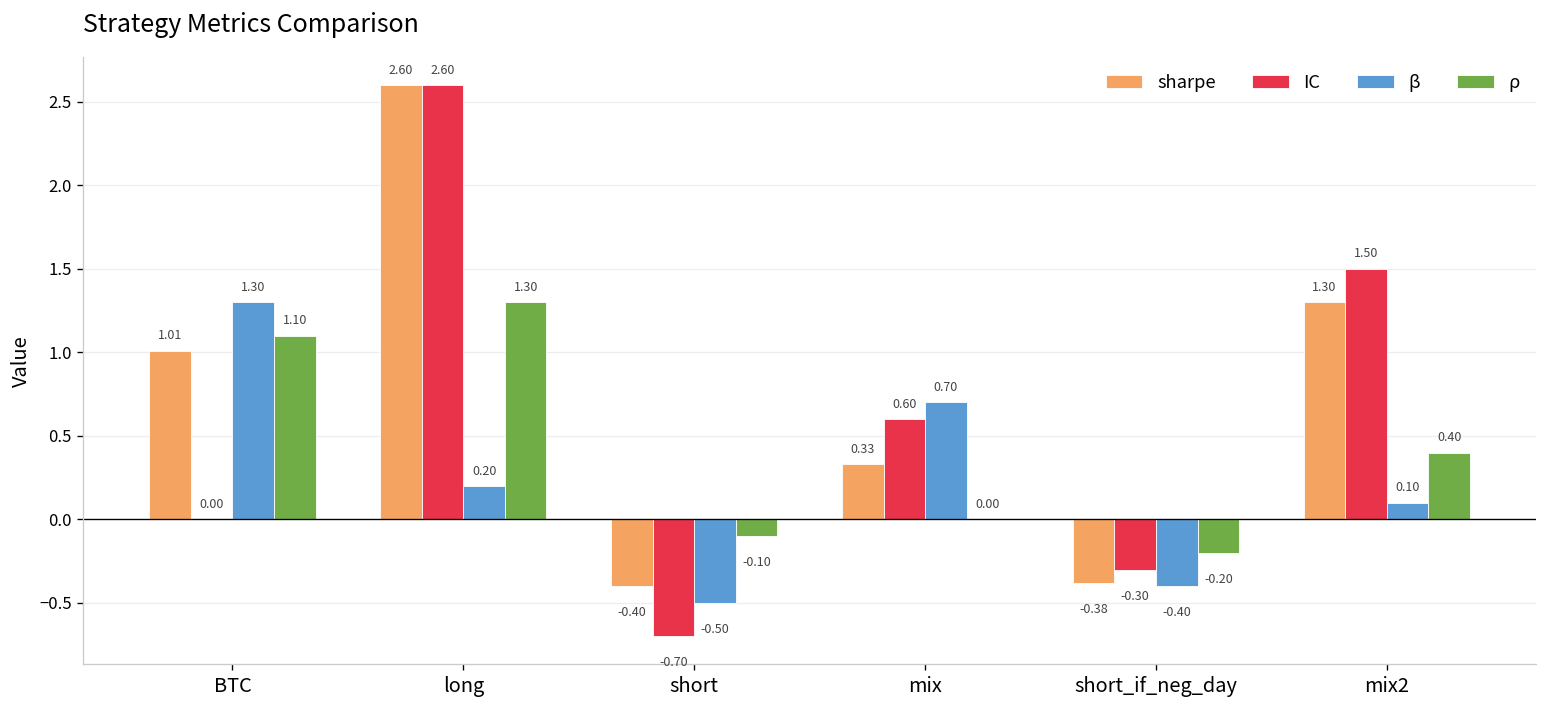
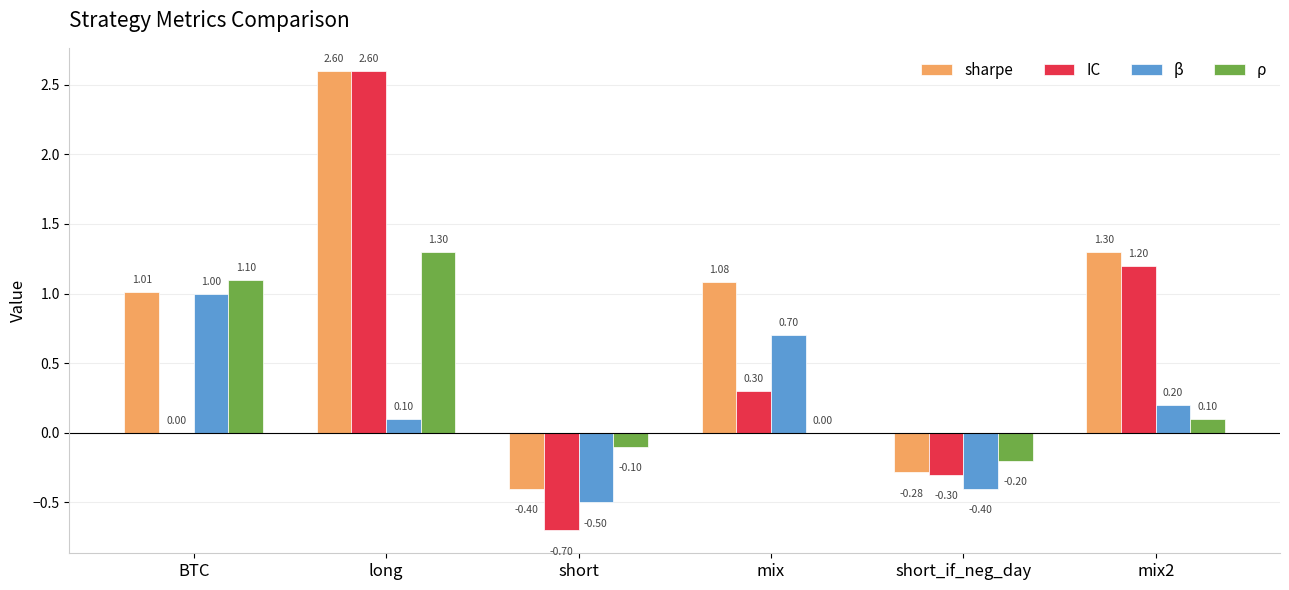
β, BTC: 1.30 -> 1.00
β, long: 0.20 -> 0.10
sharpe, mix: 0.33 -> 1.08
IC, mix: 0.60 -> 0.30
sharpe, short_if_neg_day: -0.38 -> -0.28
IC, mix2: 1.50 -> 1.20
β, mix2: 0.10 -> 0.20
ρ, mix2: 0.40 -> 0.10
